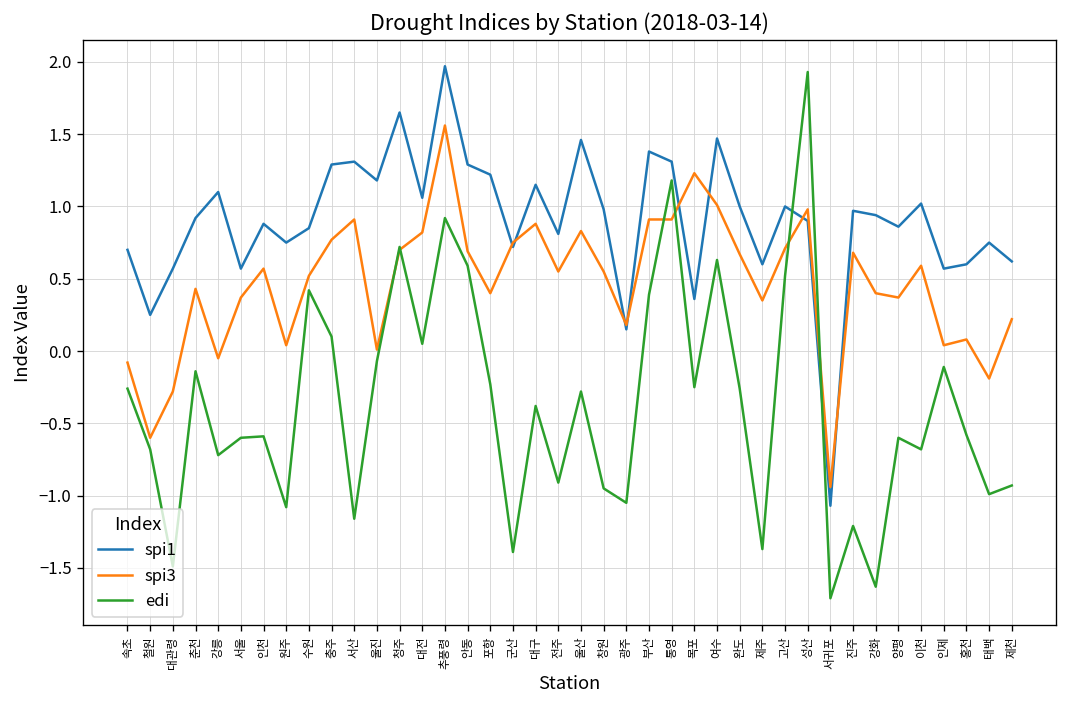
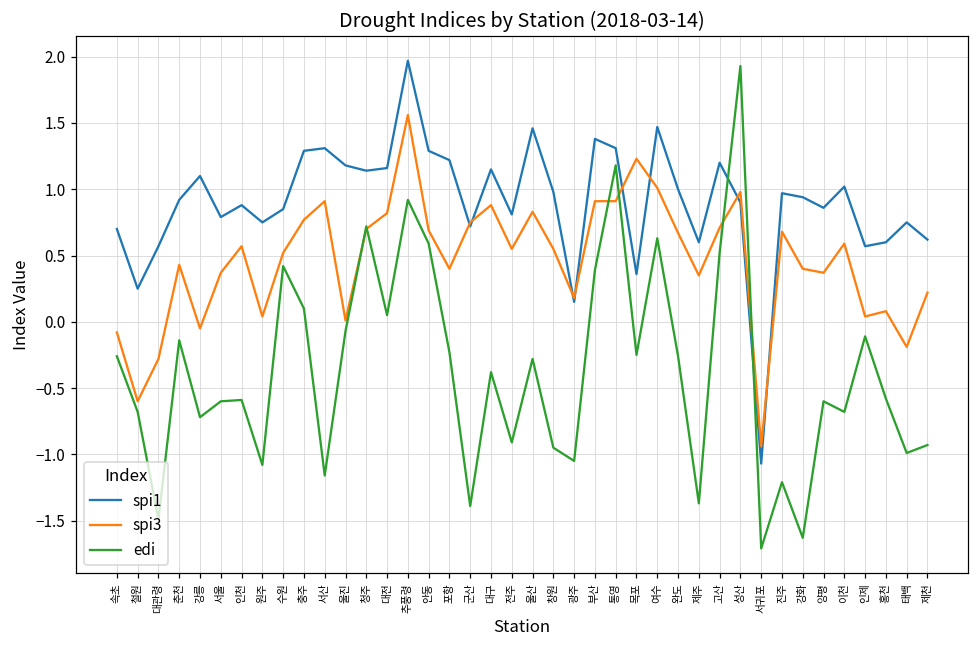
spi1, 서울: 0.57 -> 0.79
spi1, 청주: 1.65 -> 1.14
spi1, 대전: 1.06 -> 1.16
spi1, 고산: 1.0 -> 1.2
